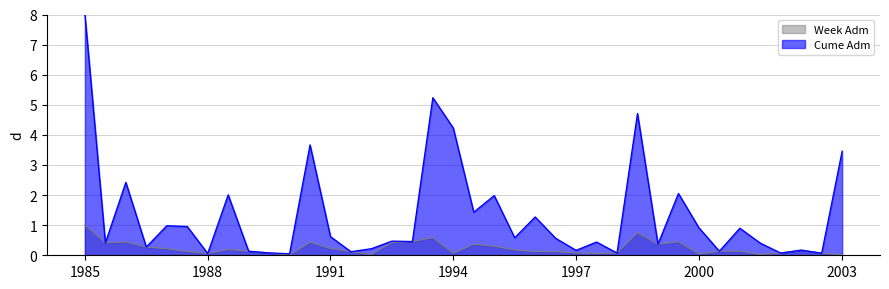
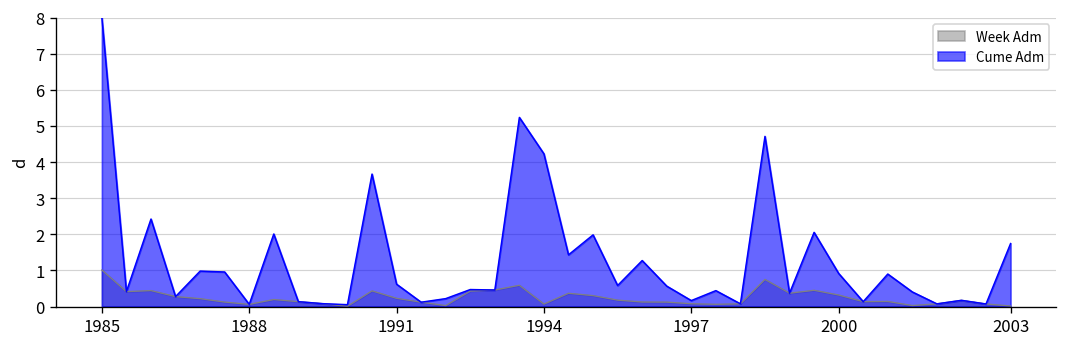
Week Adm, 2000: 0.0 -> 0.3
Cume Adm, 2003: 3.5 -> 1.7
